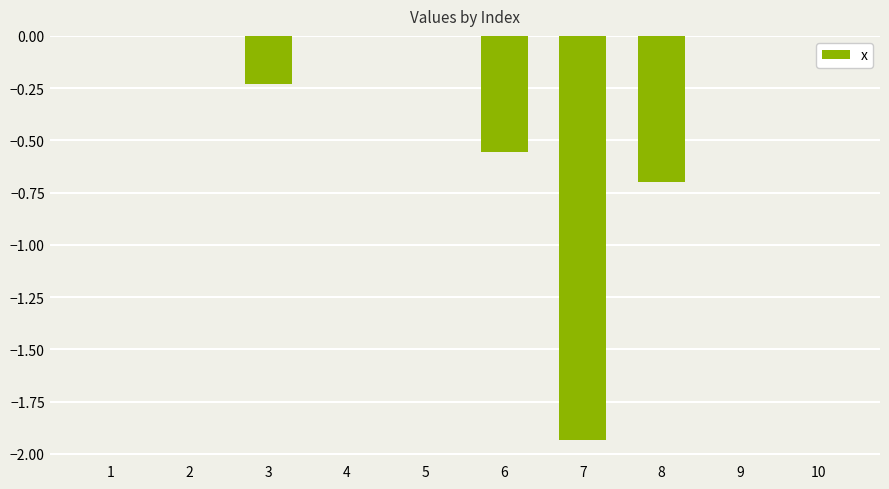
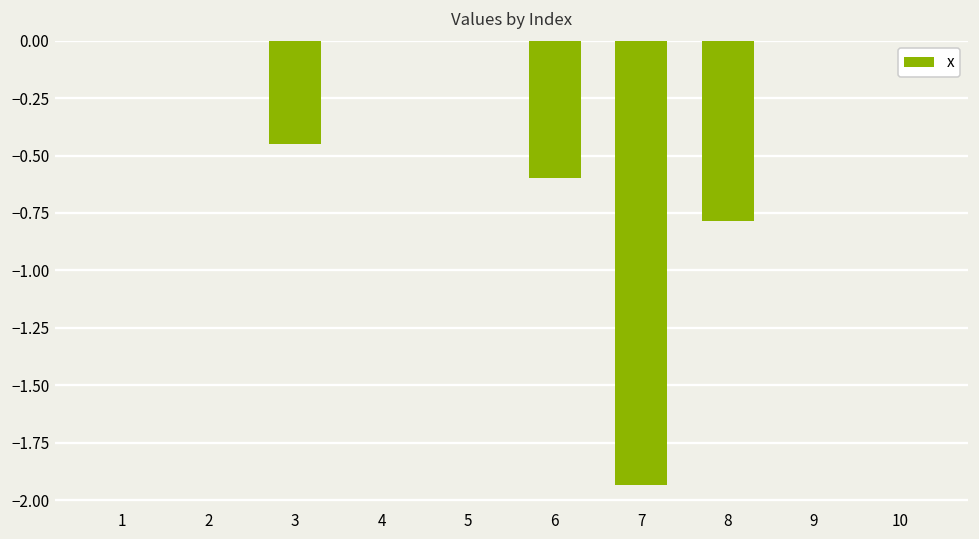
3: -0.23 -> -0.45
6: -0.56 -> -0.60
8: -0.70 -> -0.78
